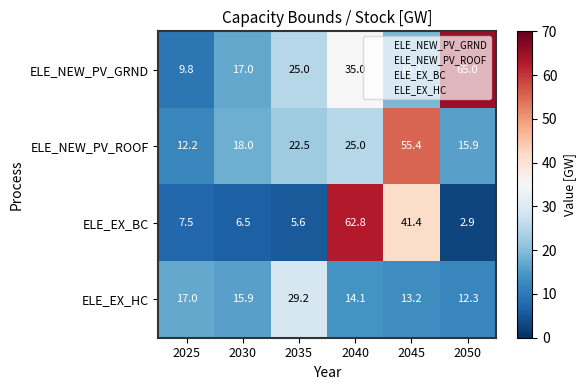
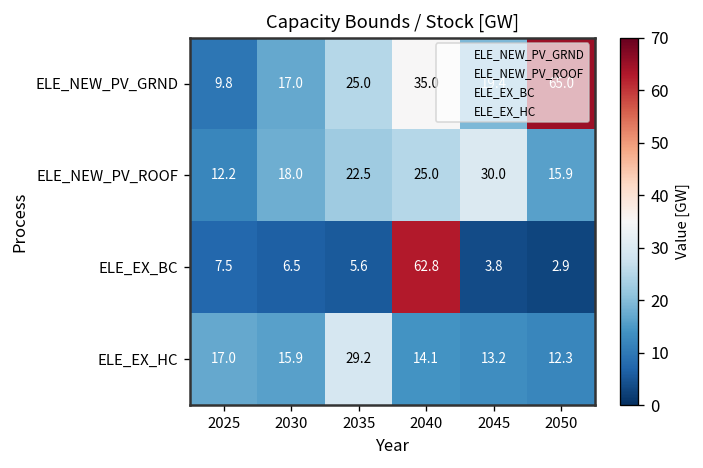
ELE_NEW_PV_ROOF, 2045: 55.4 -> 30.0
ELE_EX_BC, 2045: 41.4 -> 3.8
